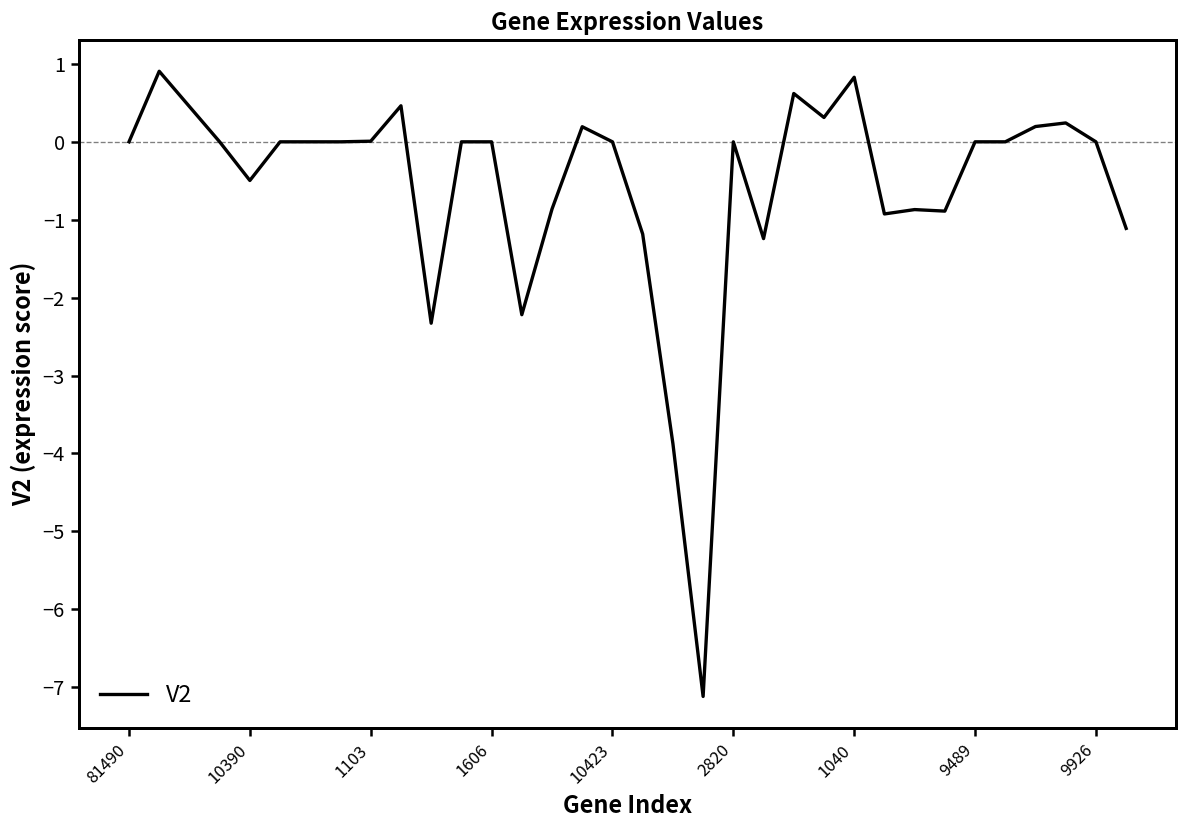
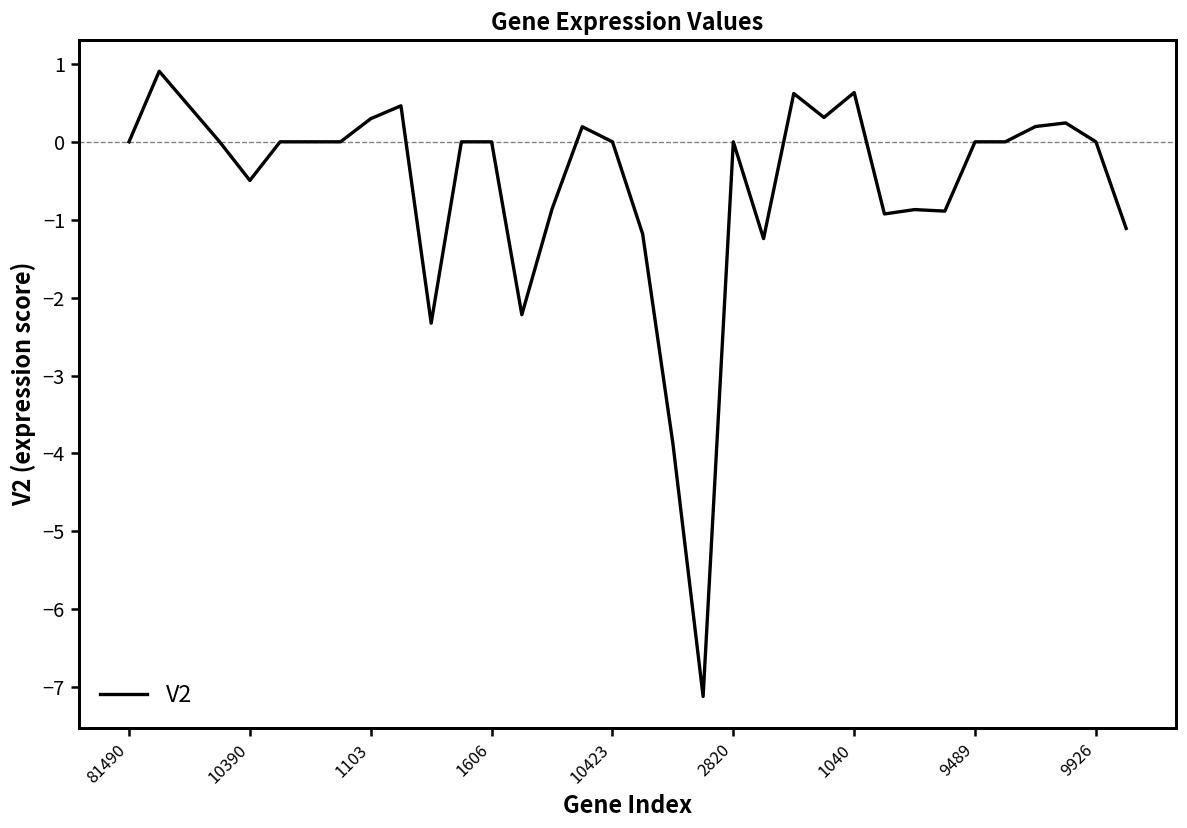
1103: 0.0 -> 0.3
1040: 0.8 -> 0.6
